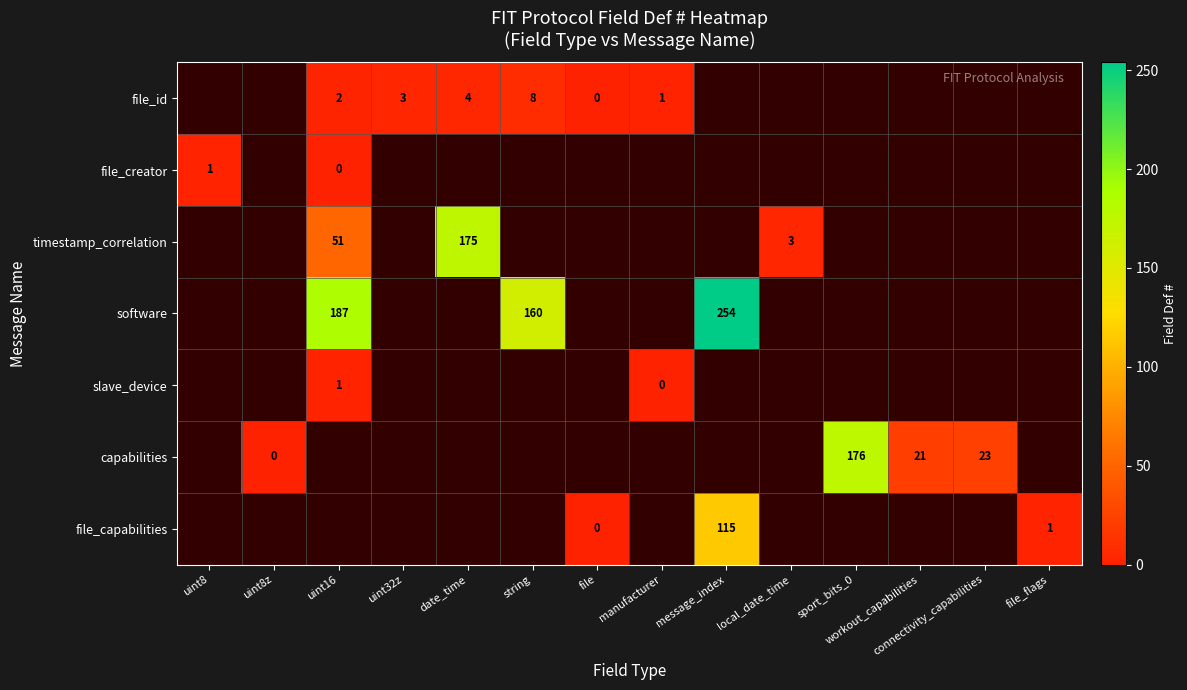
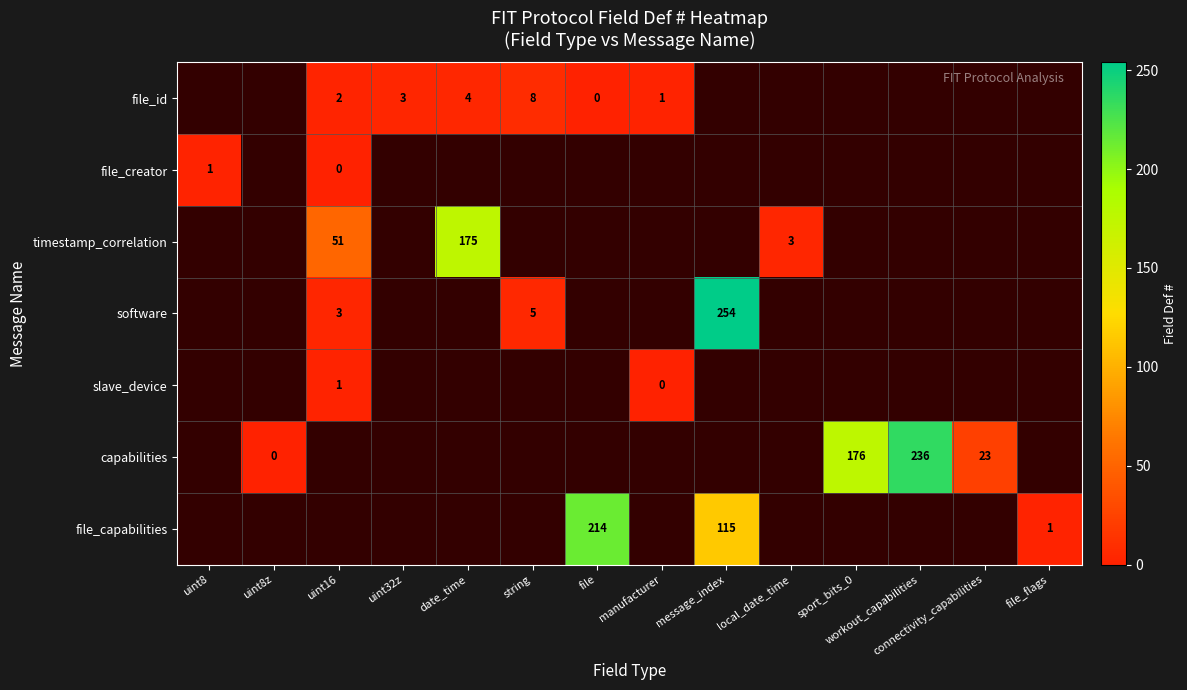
software, uint16: 187 -> 3
software, string: 160 -> 5
capabilities, workout_capabilities: 21 -> 236
file_capabilities, file: 0 -> 214
